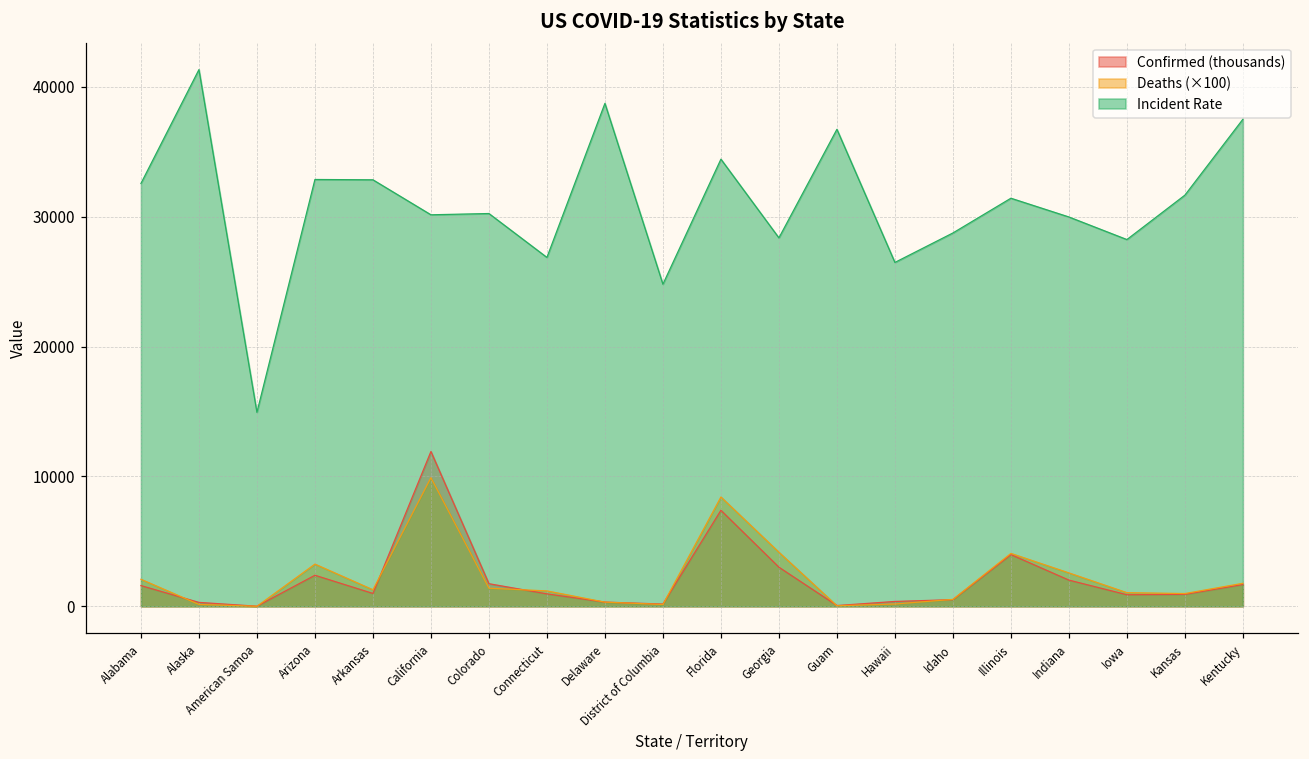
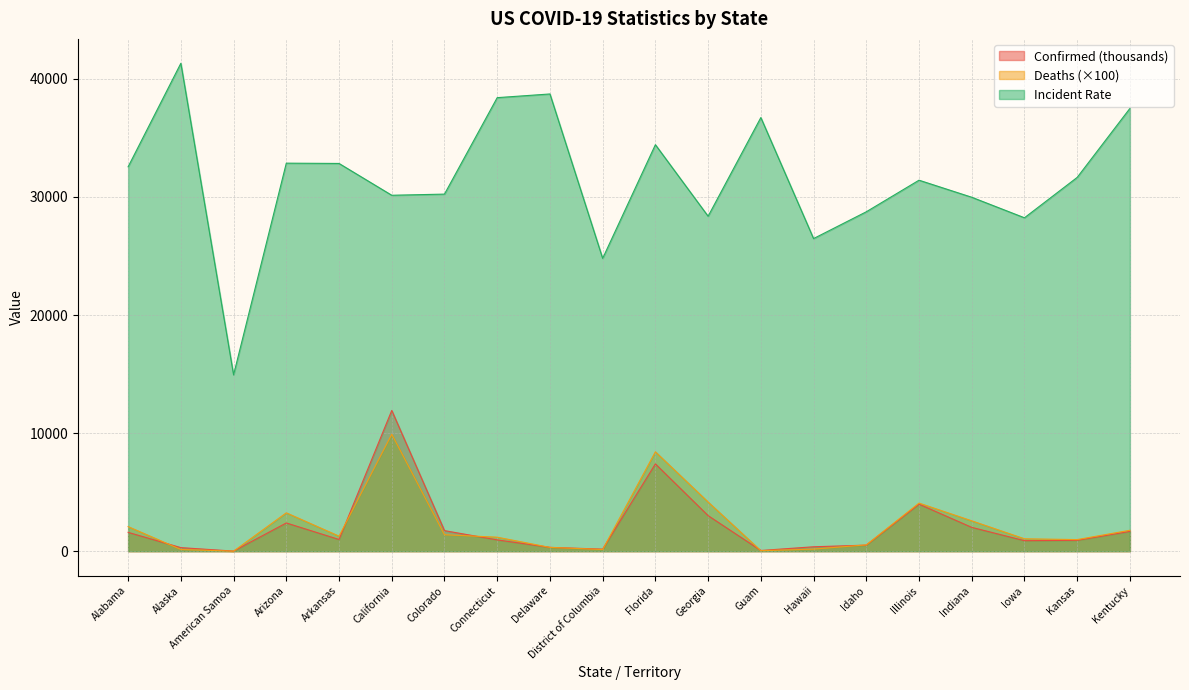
Incident Rate, Connecticut: 26900 -> 38400
